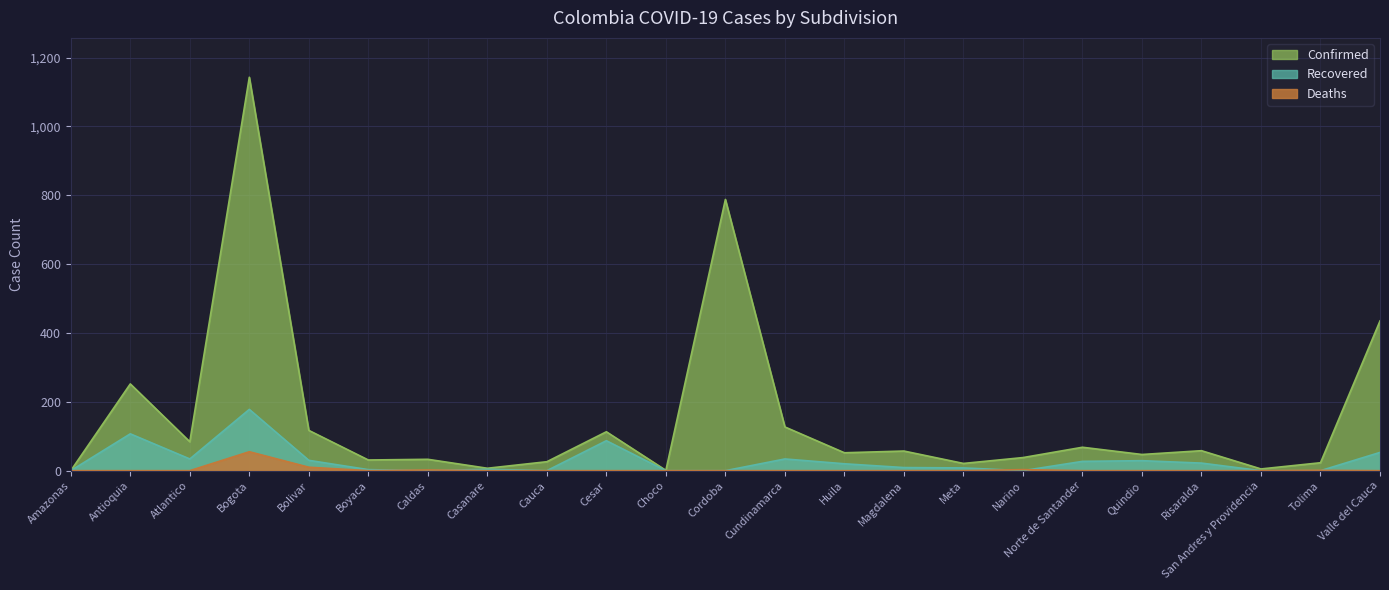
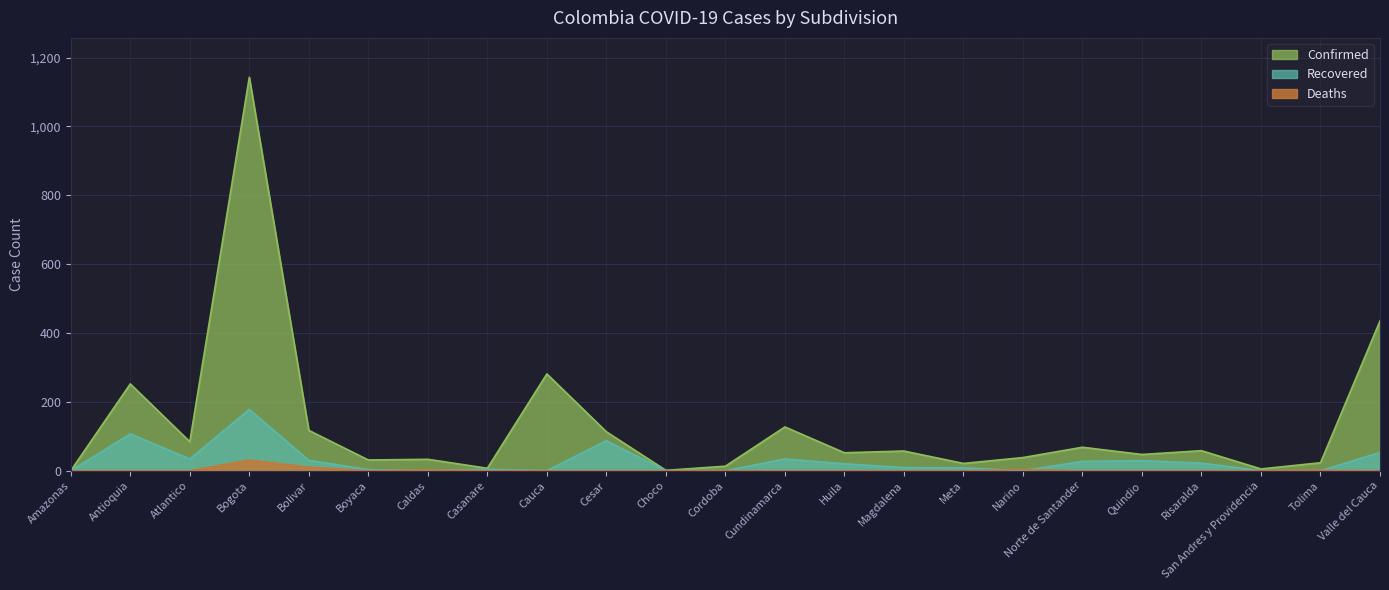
Deaths, Bogota: 60 -> 30
Confirmed, Cauca: 30 -> 280
Confirmed, Cordoba: 790 -> 10
